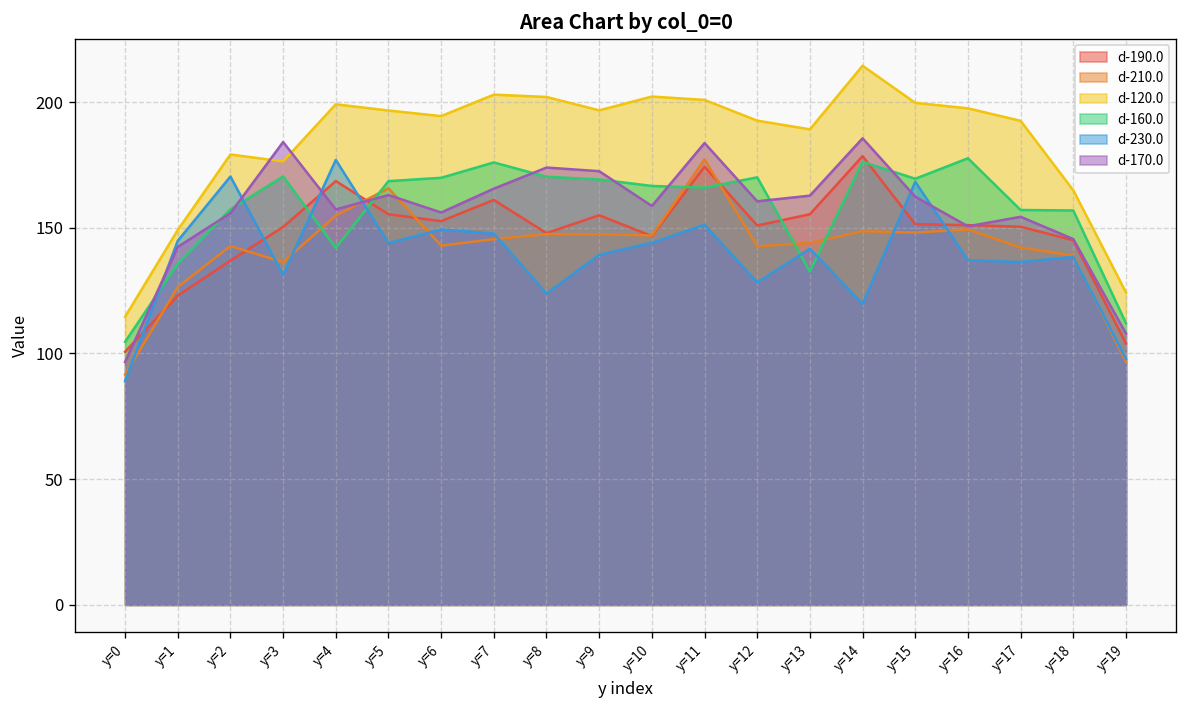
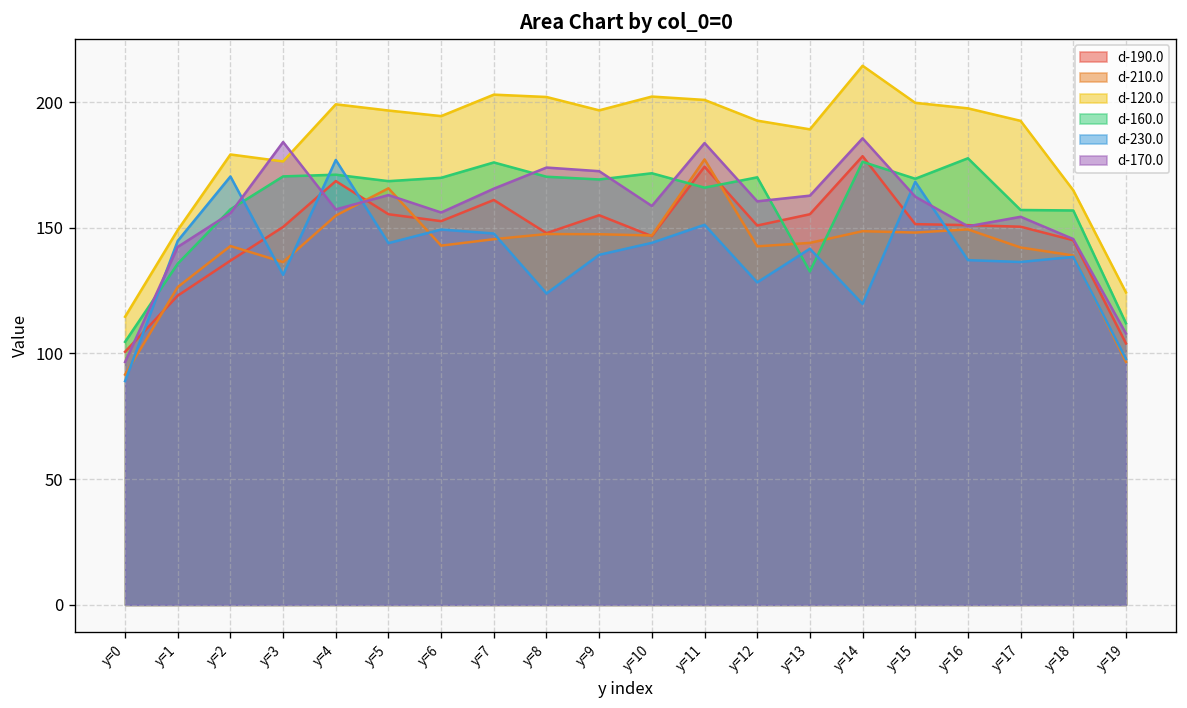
d-160.0, y=4: 142 -> 171
d-160.0, y=10: 167 -> 172
